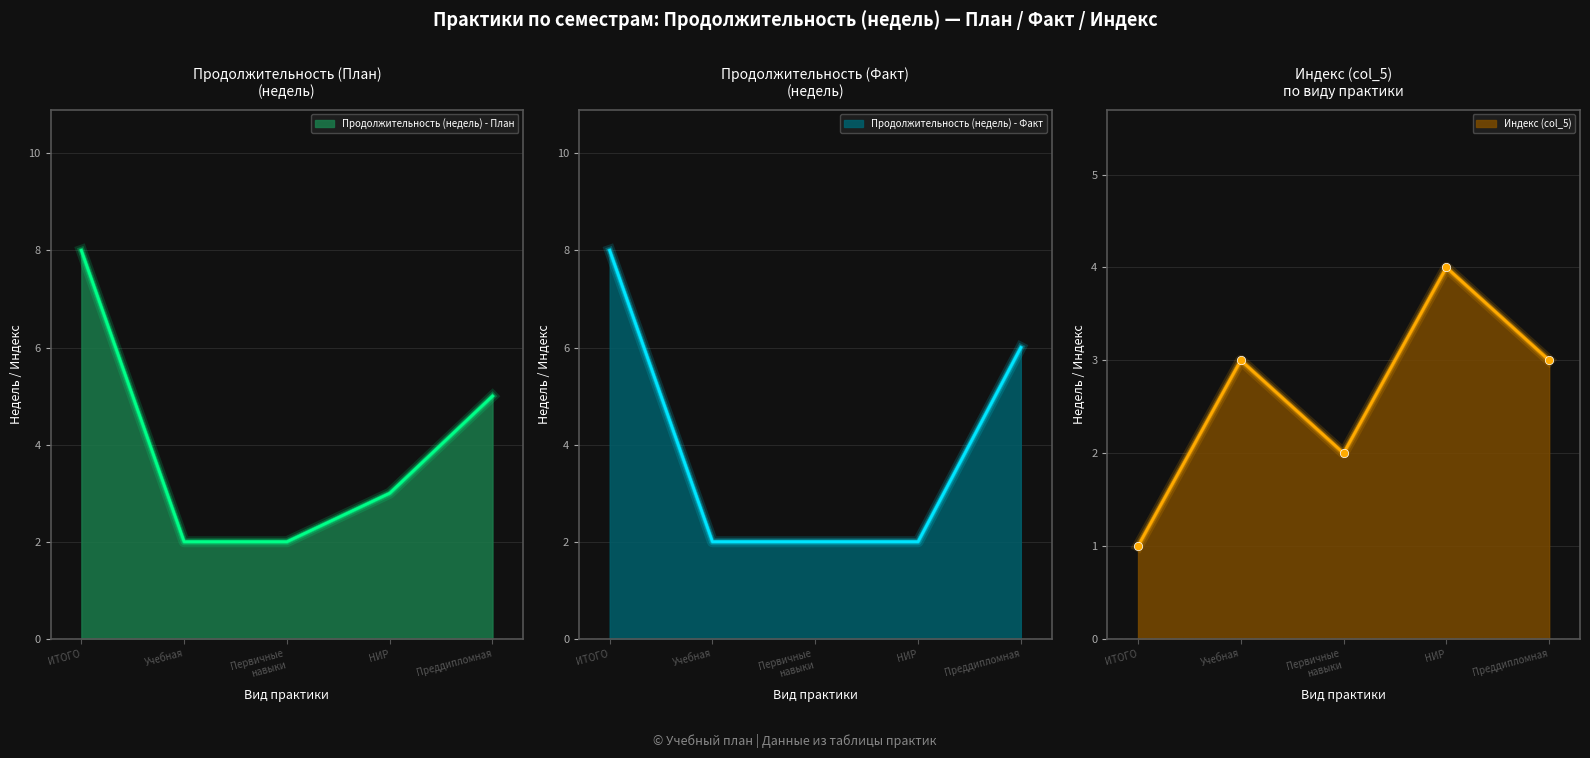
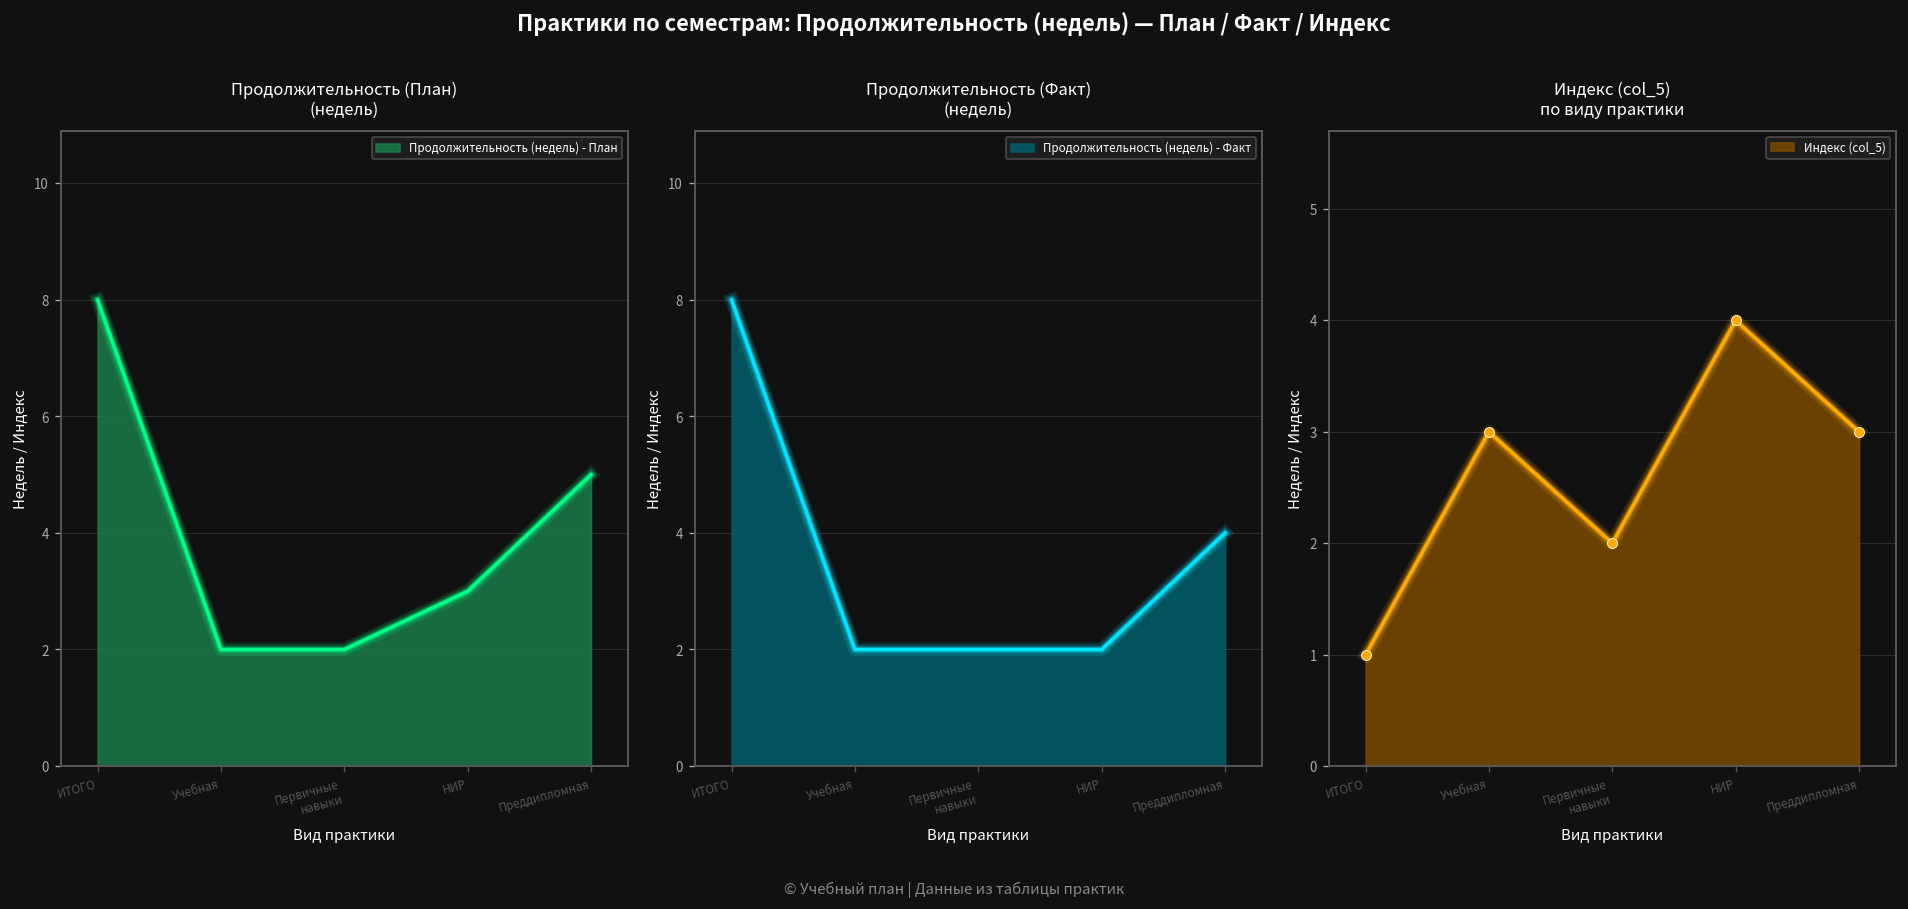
Продолжительность (Факт) (недель), Преддипломная: 6 -> 4
